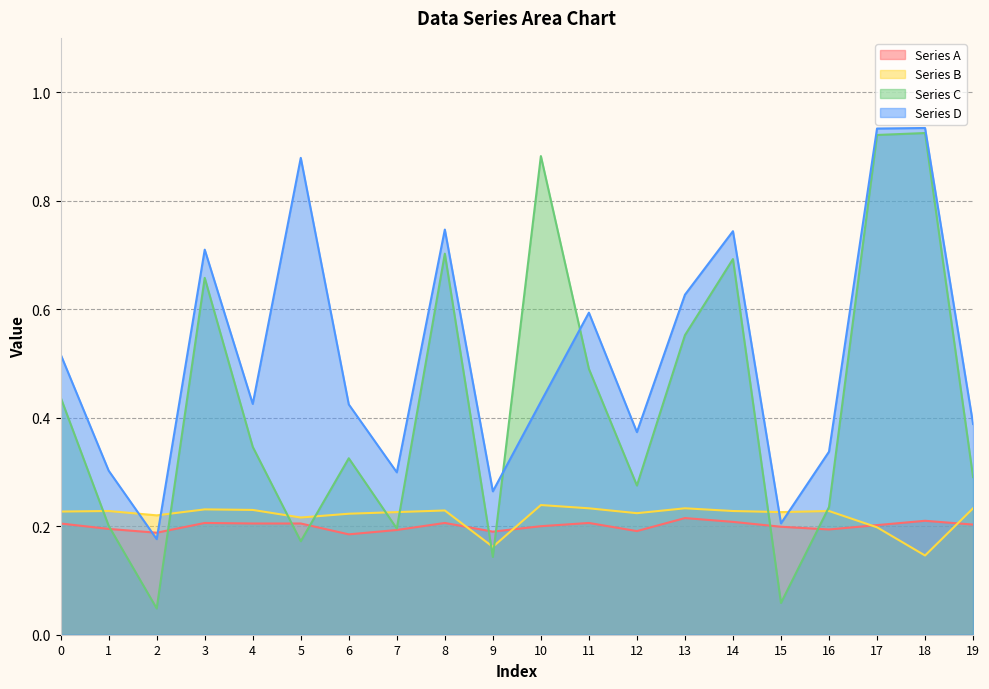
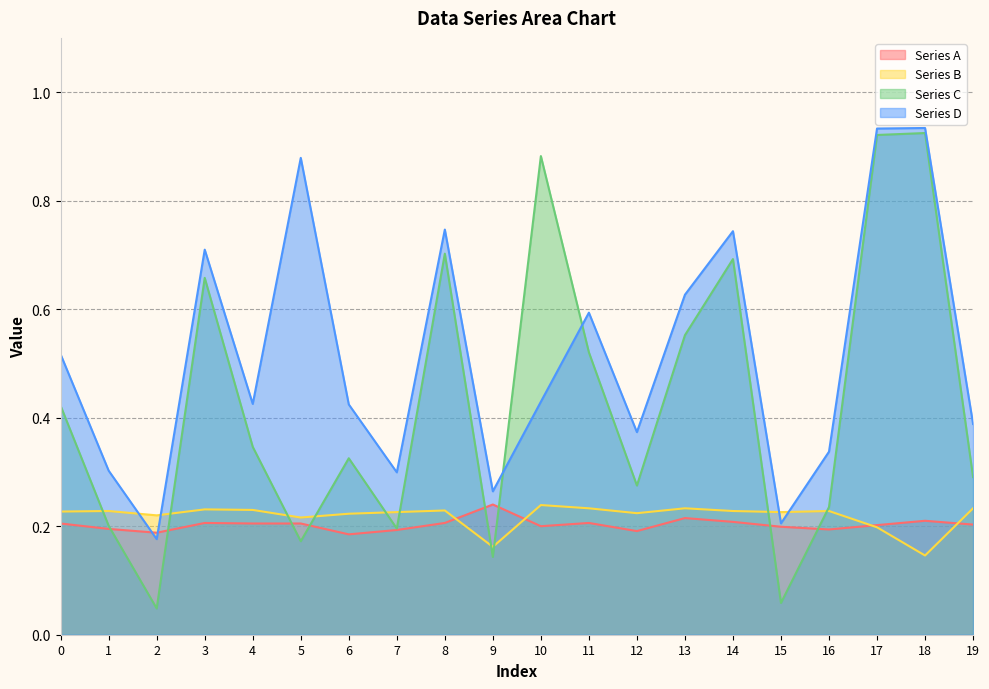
Series C, 0: 0.44 -> 0.42
Series A, 9: 0.19 -> 0.24
Series C, 11: 0.49 -> 0.52
